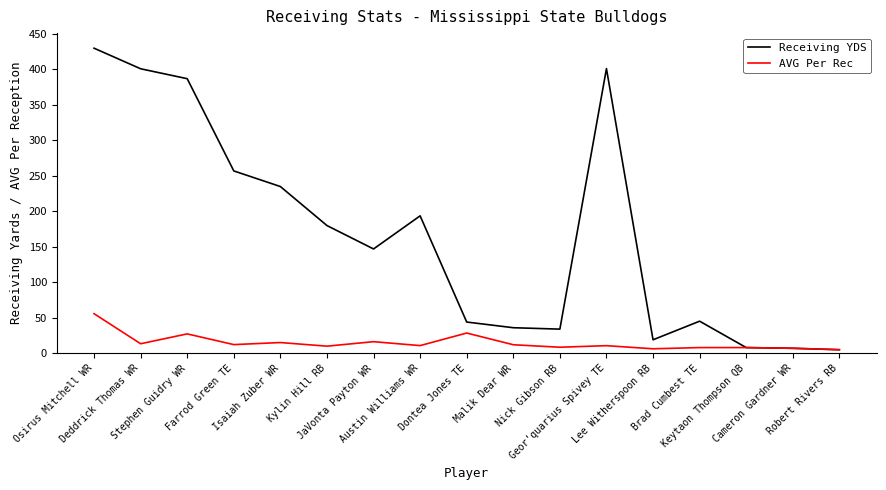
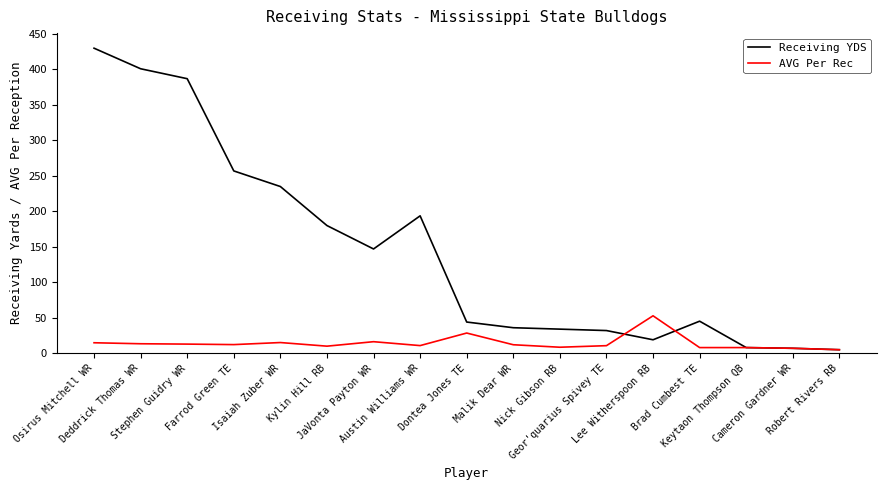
AVG Per Rec, Osirus Mitchell WR: 60 -> 10
AVG Per Rec, Stephen Guidry WR: 30 -> 10
Receiving YDS, Geor'quarius Spivey TE: 400 -> 30
AVG Per Rec, Lee Witherspoon RB: 10 -> 50
